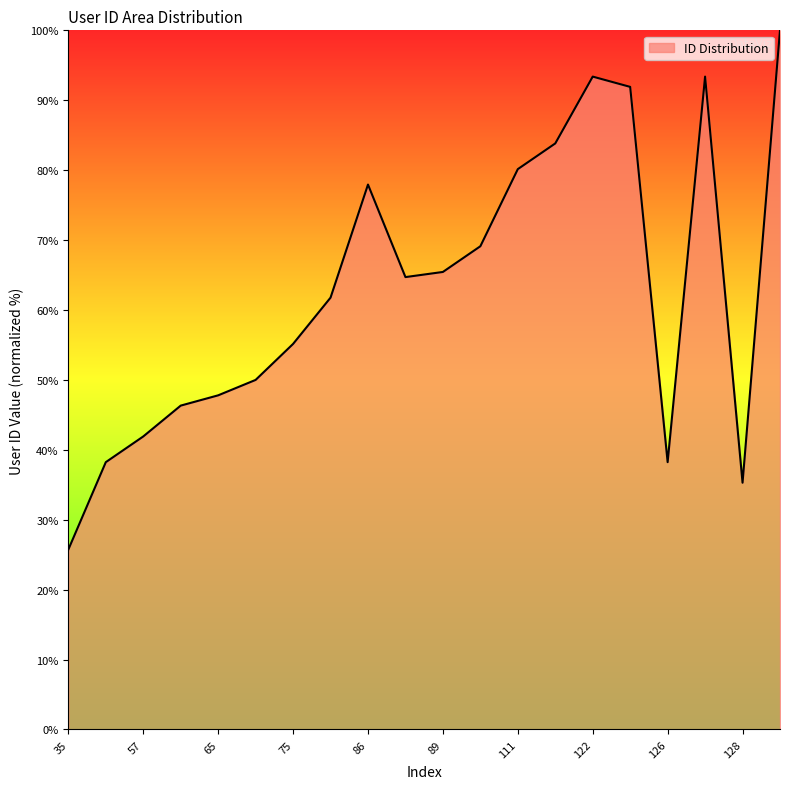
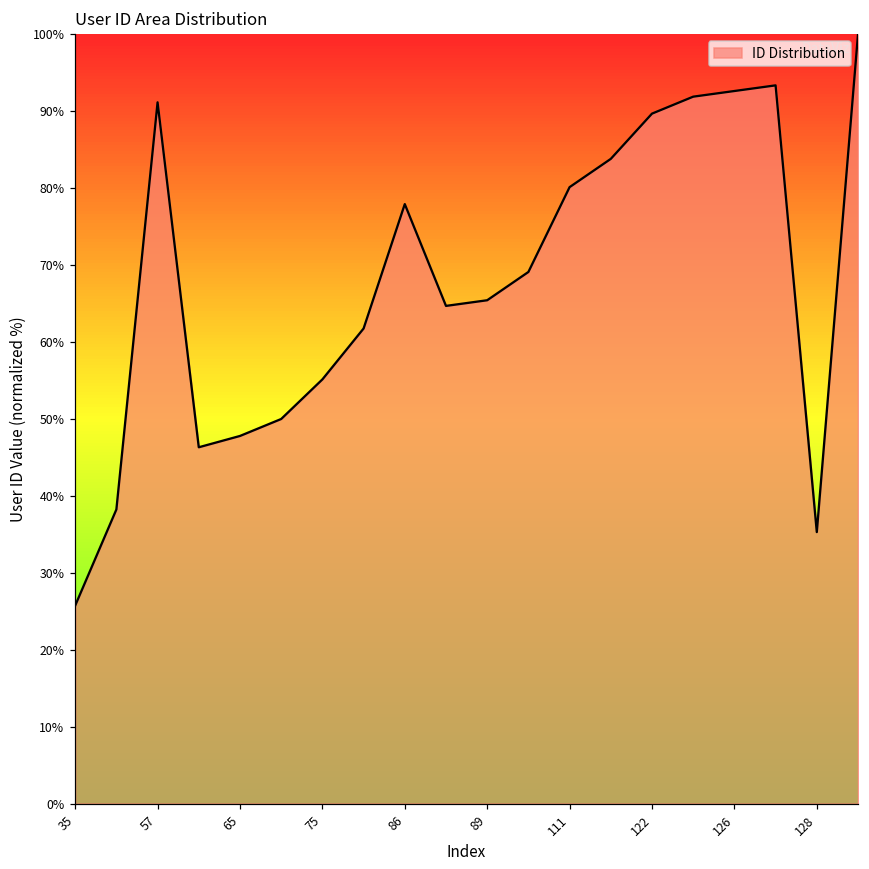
57: 42% -> 91%
122: 93% -> 90%
126: 38% -> 93%
